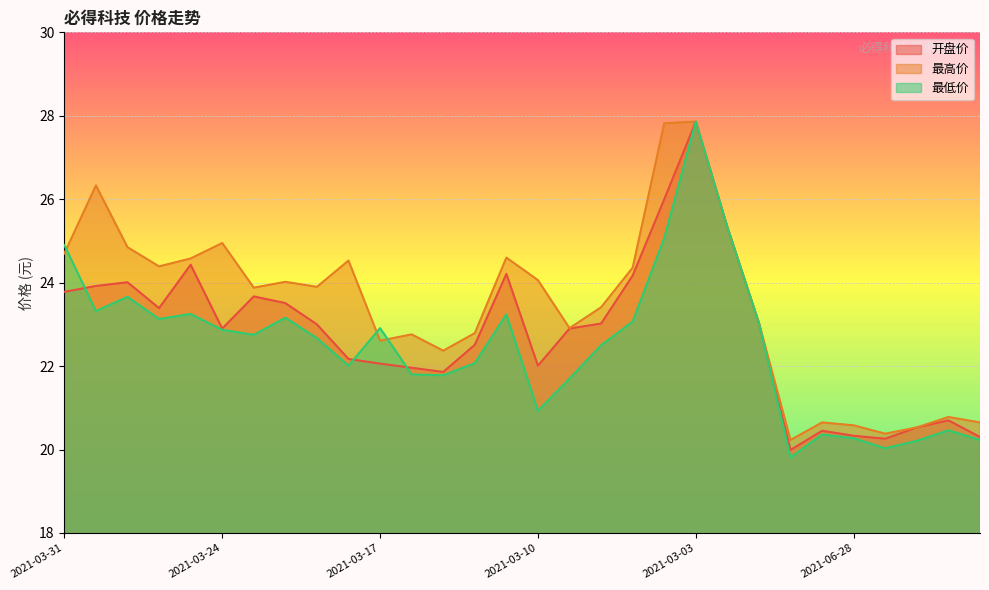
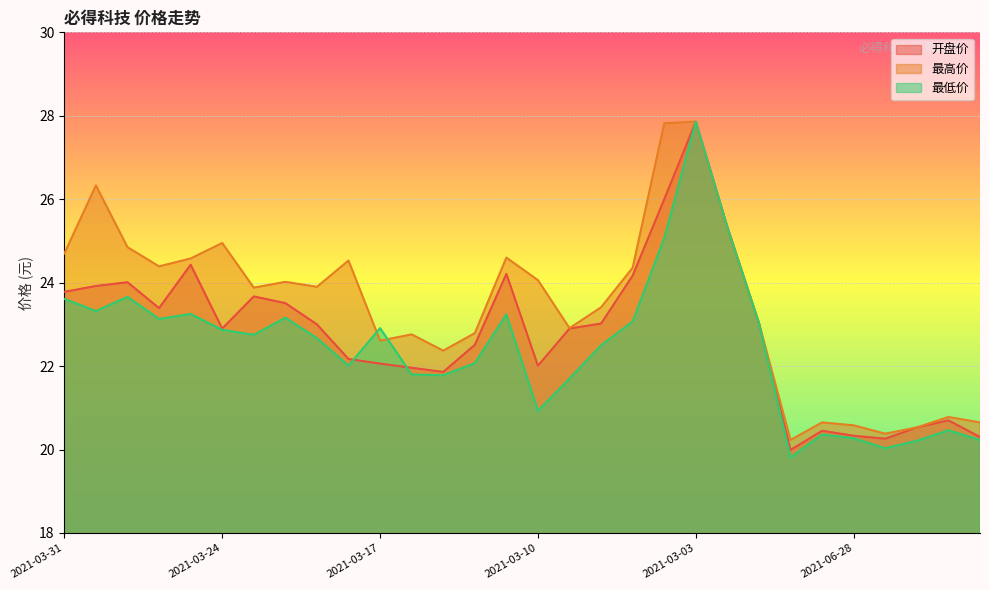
最低价, 2021-03-31: 24.9 -> 23.6
